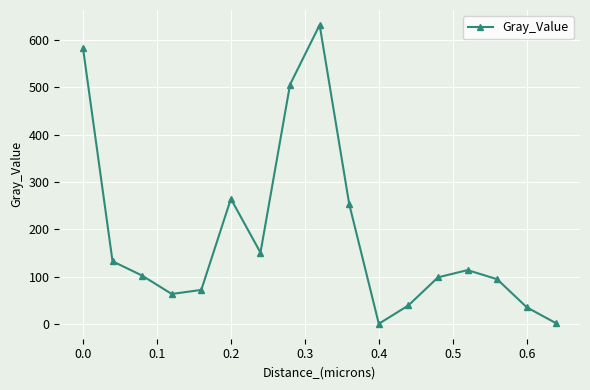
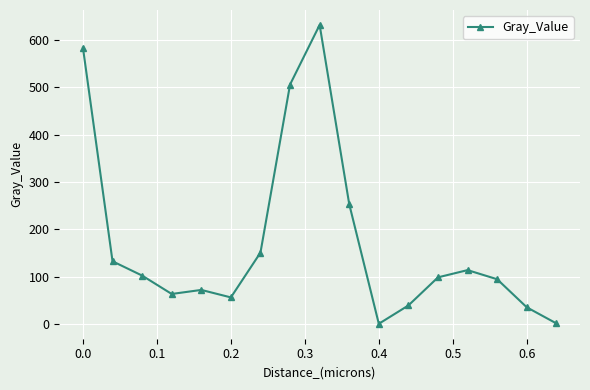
0.2: 260 -> 60
